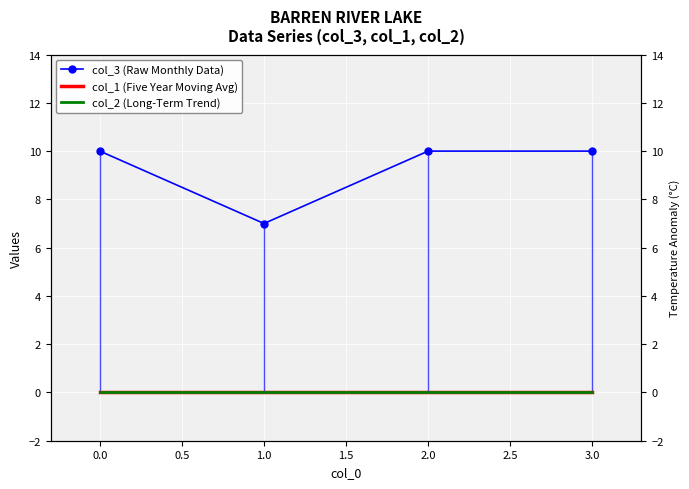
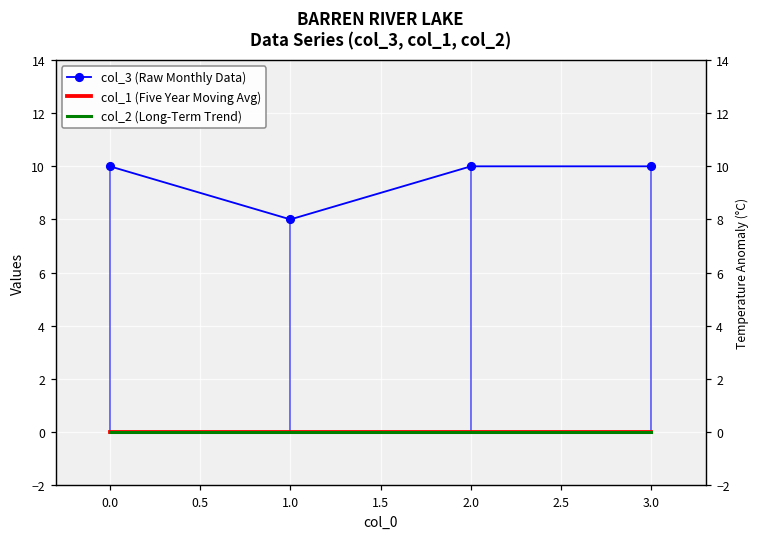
col_3 (Raw Monthly Data), 1.0: 7 -> 8
